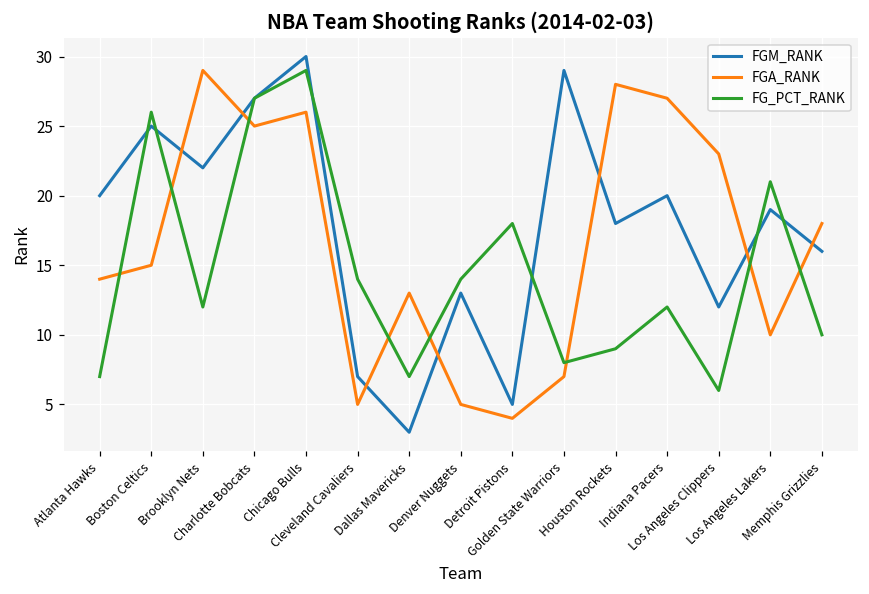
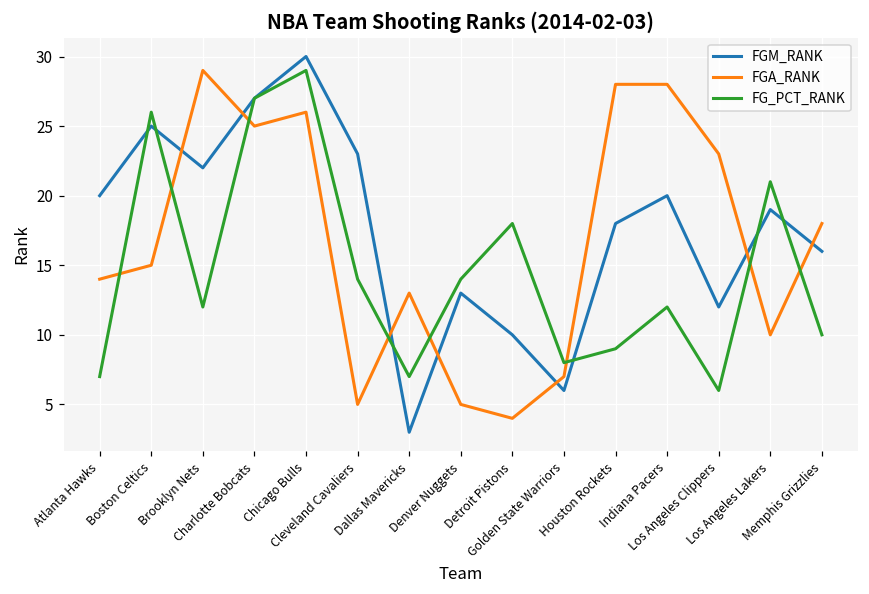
FGM_RANK, Cleveland Cavaliers: 7 -> 23
FGM_RANK, Detroit Pistons: 5 -> 10
FGM_RANK, Golden State Warriors: 29 -> 6
FGA_RANK, Indiana Pacers: 27 -> 28
